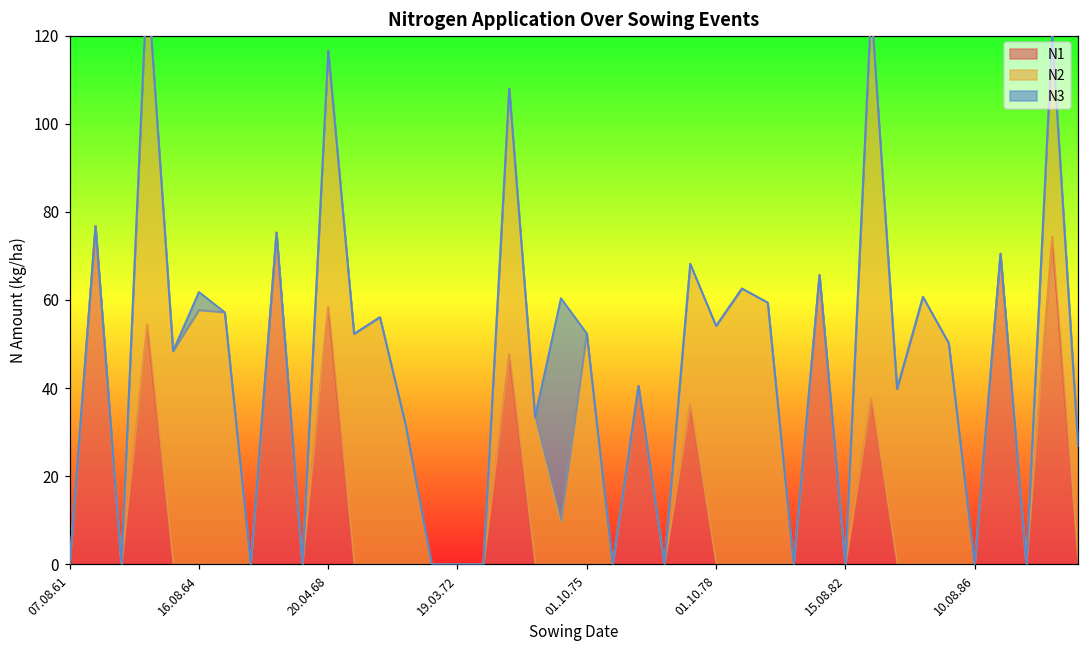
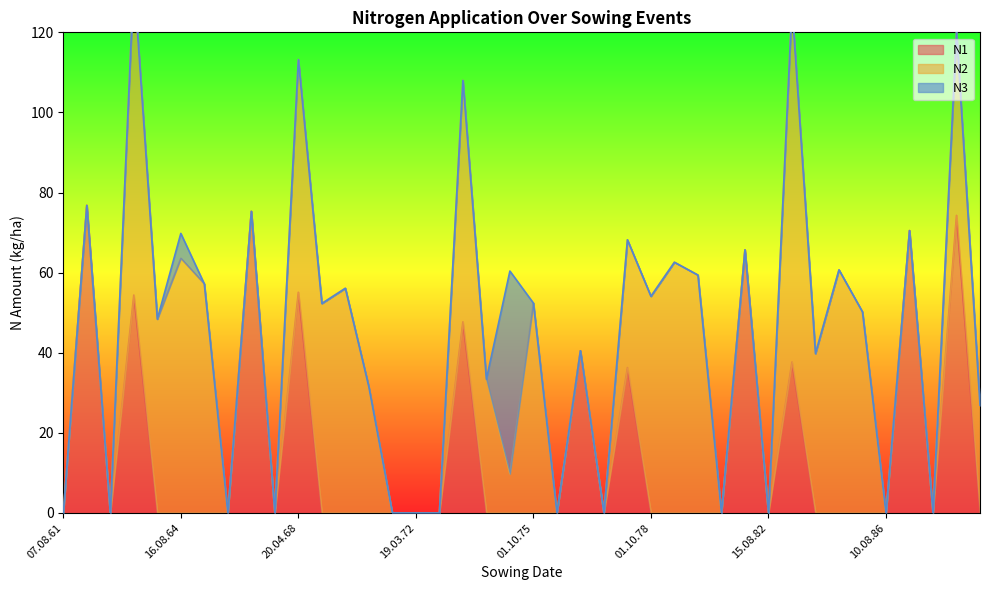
N2, 16.08.64: 58 -> 64
N3, 16.08.64: 4 -> 6
N1, 20.04.68: 59 -> 55
